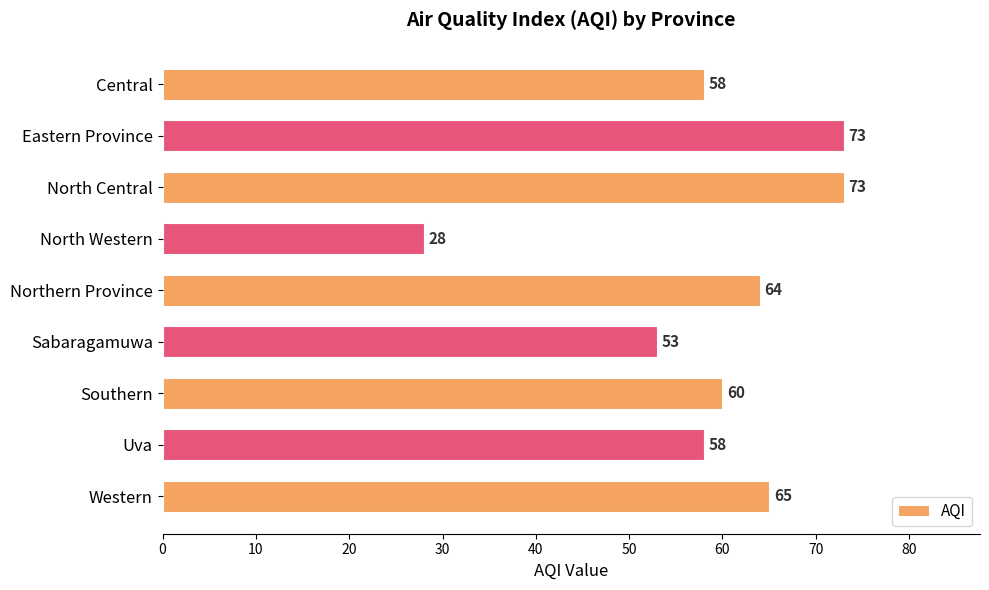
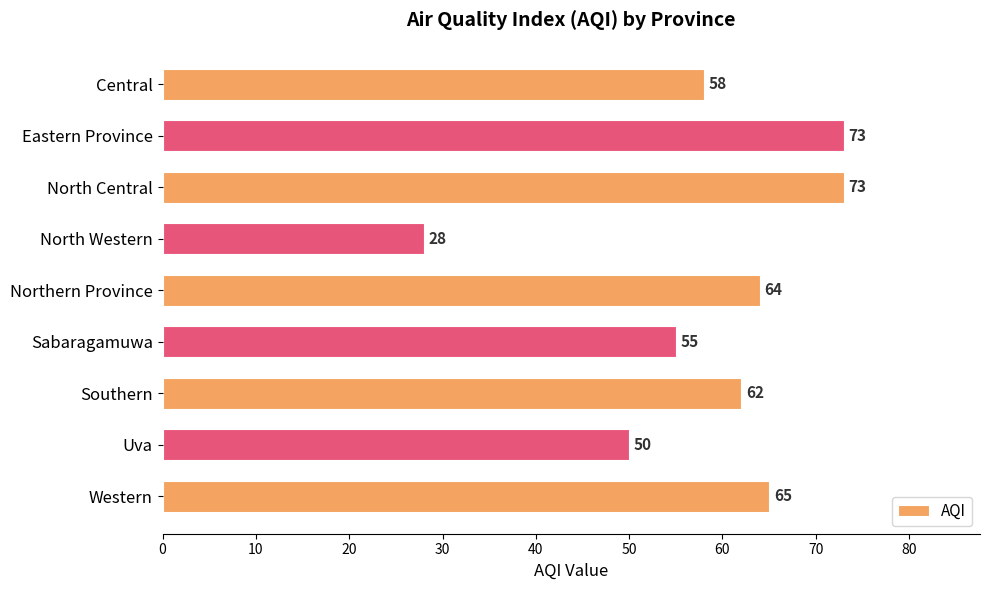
Sabaragamuwa: 53 -> 55
Southern: 60 -> 62
Uva: 58 -> 50
